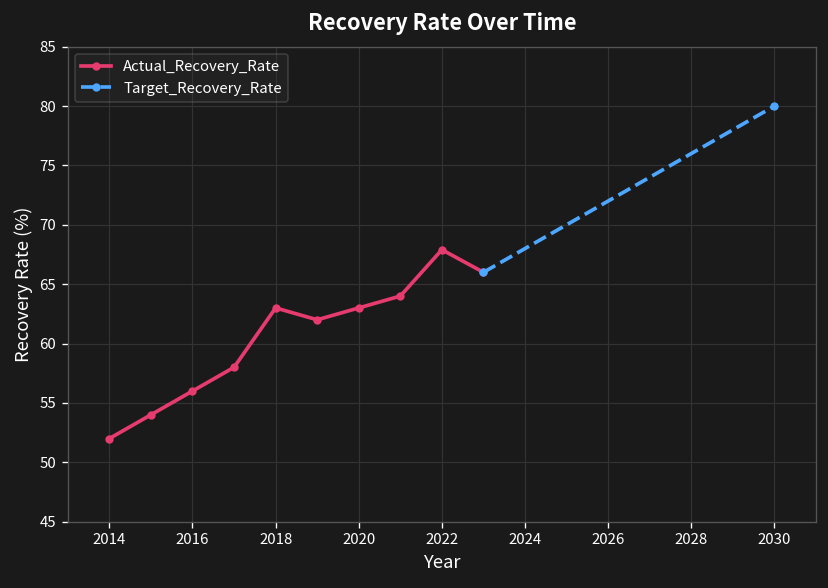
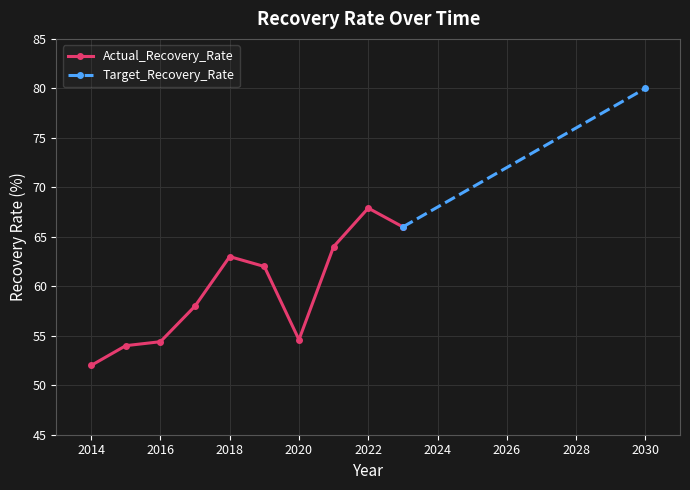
Actual_Recovery_Rate, 2016: 56 -> 54
Actual_Recovery_Rate, 2020: 63 -> 55
